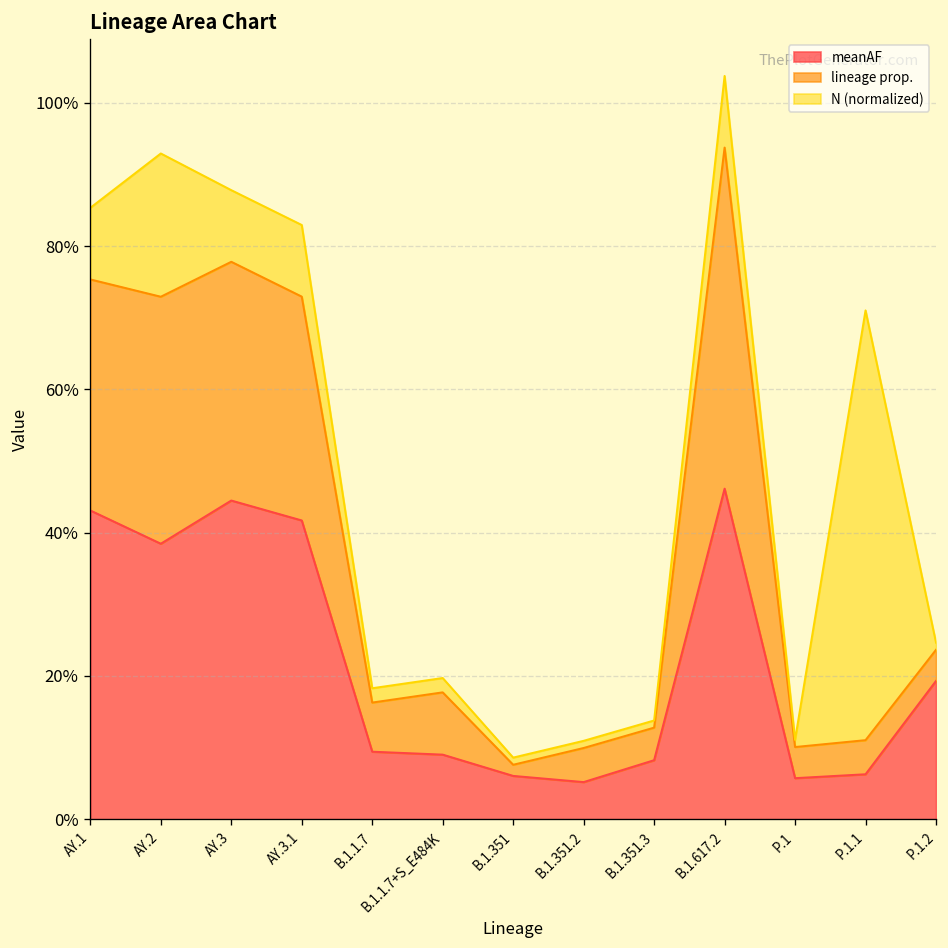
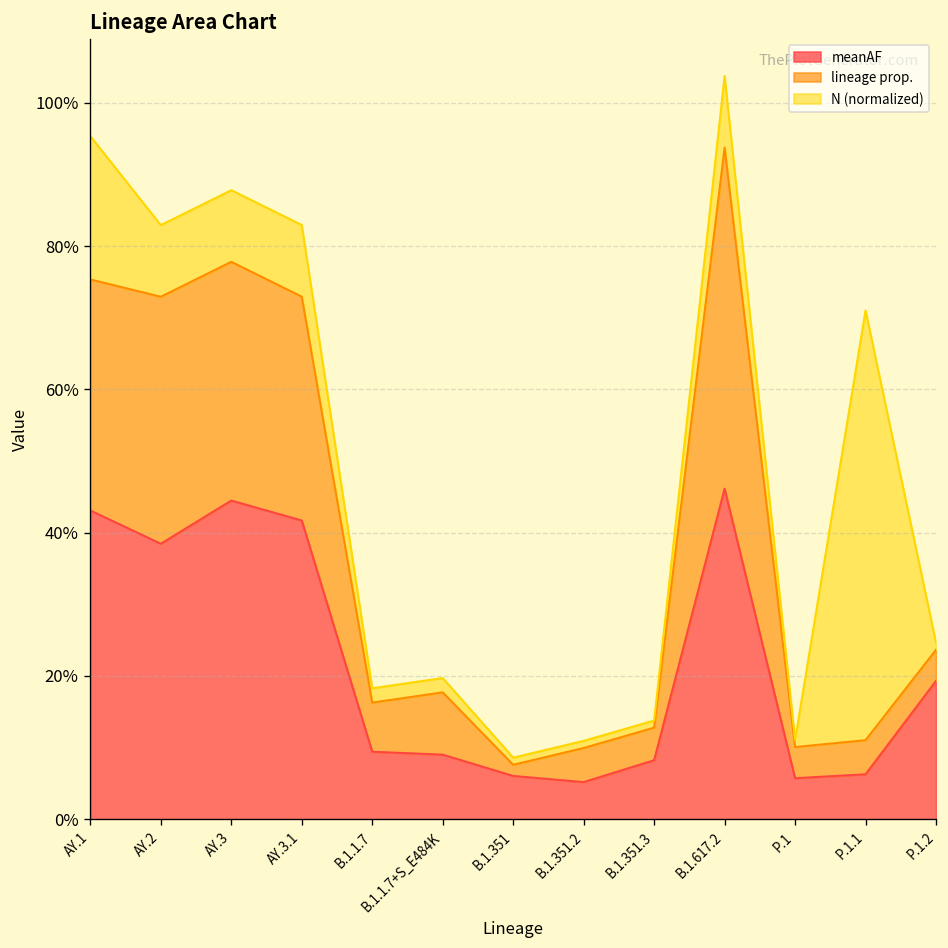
N (normalized), AY.1: 10% -> 20%
N (normalized), AY.2: 20% -> 10%
